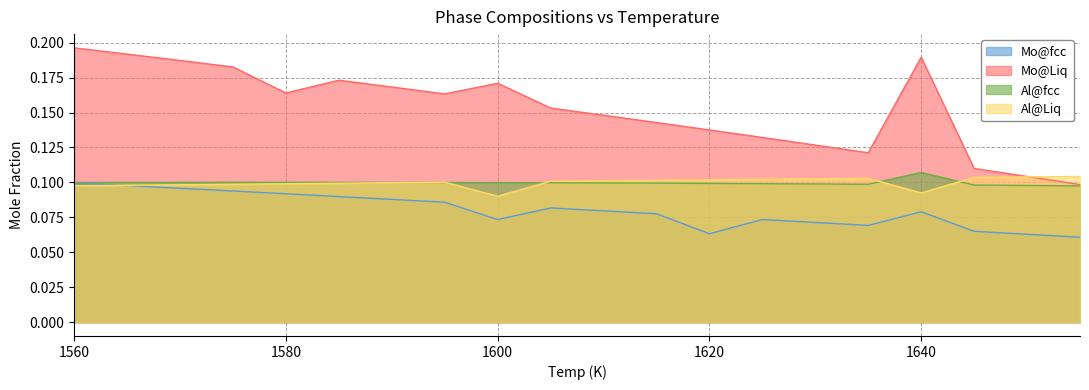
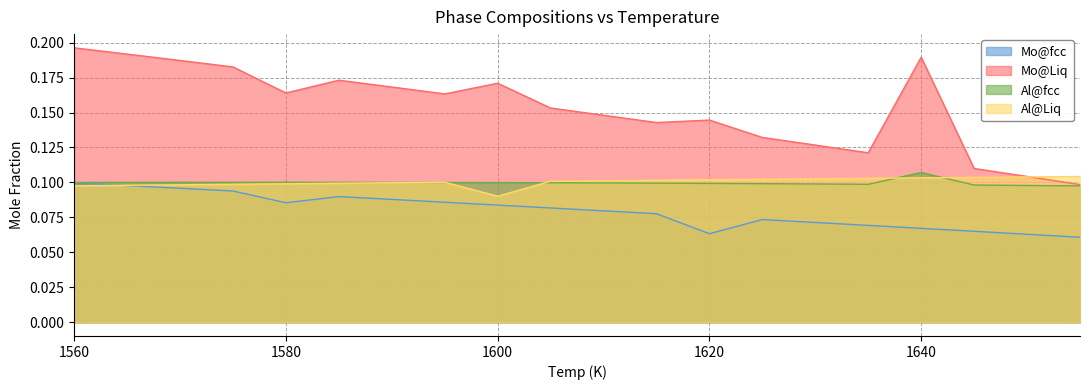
Mo@fcc, 1580: 0.092 -> 0.085
Mo@fcc, 1600: 0.073 -> 0.084
Mo@Liq, 1620: 0.138 -> 0.145
Mo@fcc, 1640: 0.079 -> 0.067
Al@Liq, 1640: 0.092 -> 0.103
